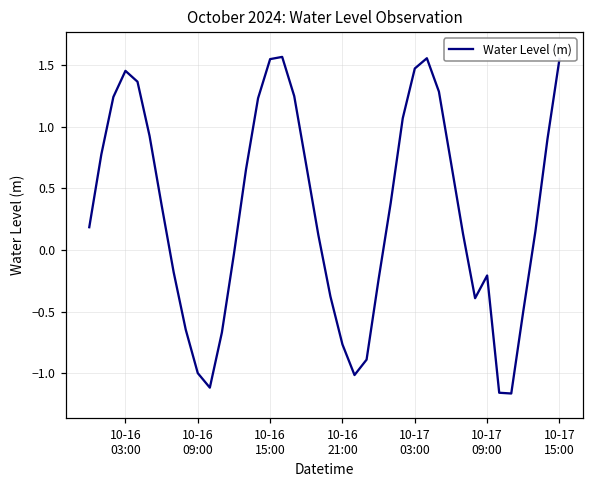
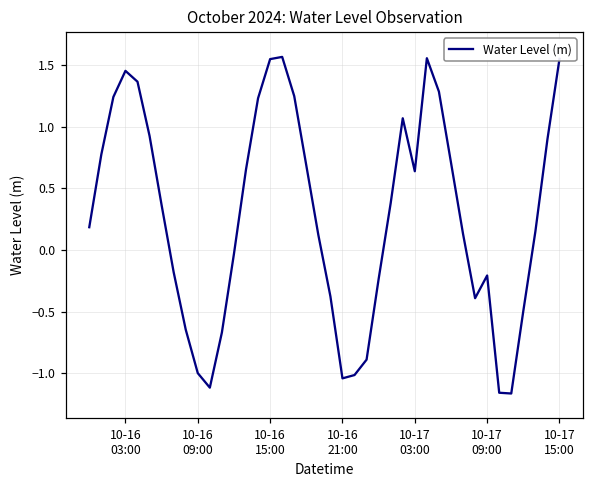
10-16 21:00: -0.77 -> -1.04
10-17 03:00: 1.47 -> 0.64
